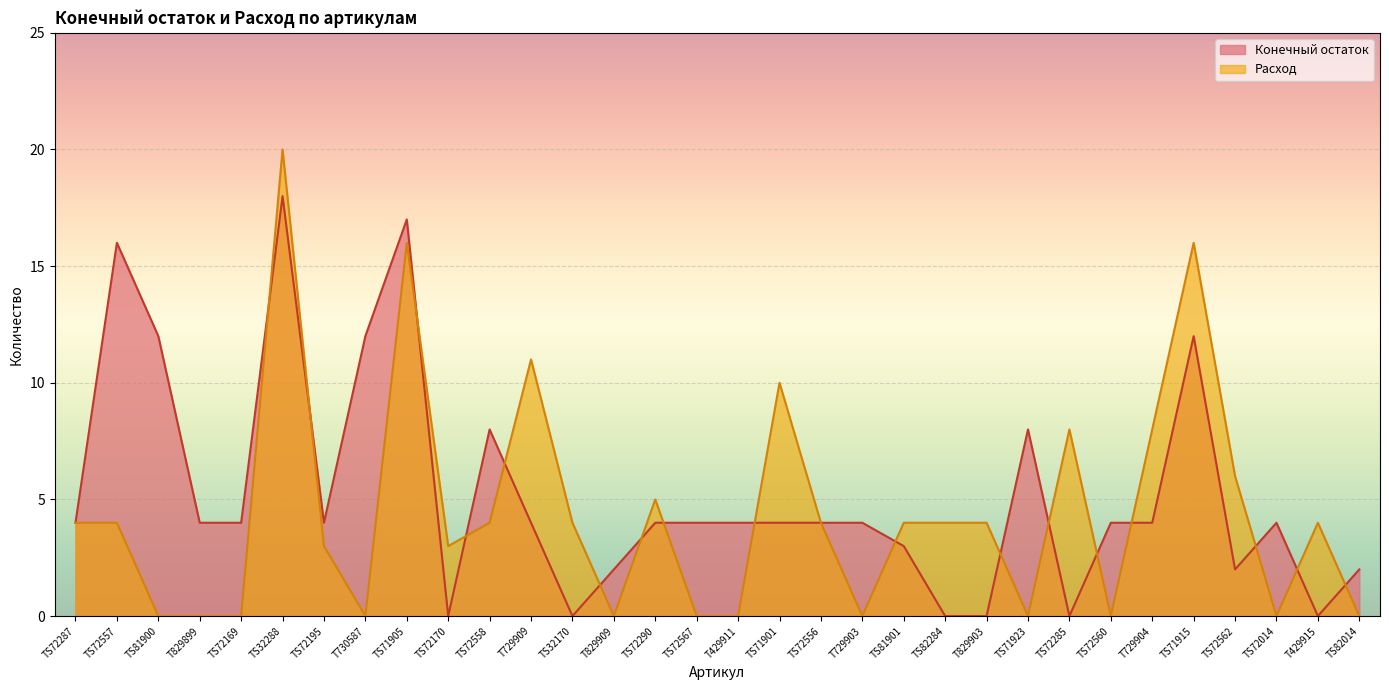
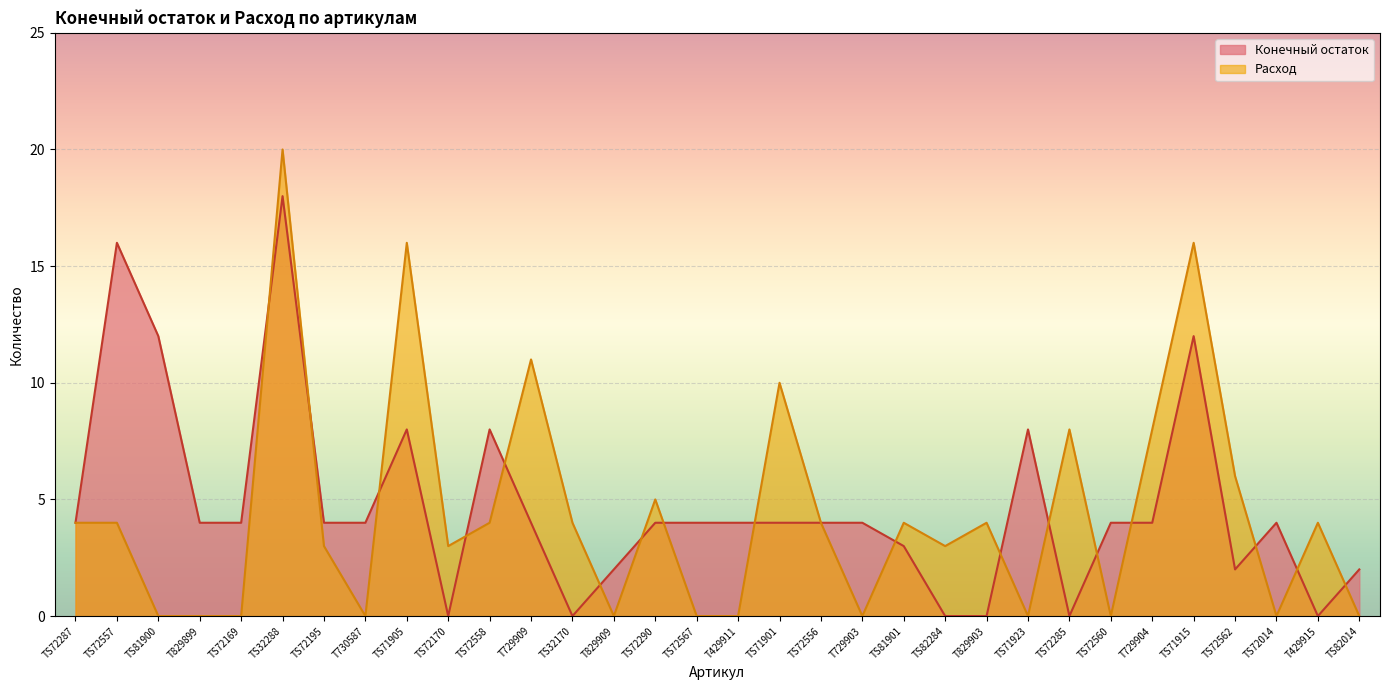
Конечный остаток, T730587: 12 -> 4
Конечный остаток, TS71905: 17 -> 8
Расход, TS82284: 4 -> 3
